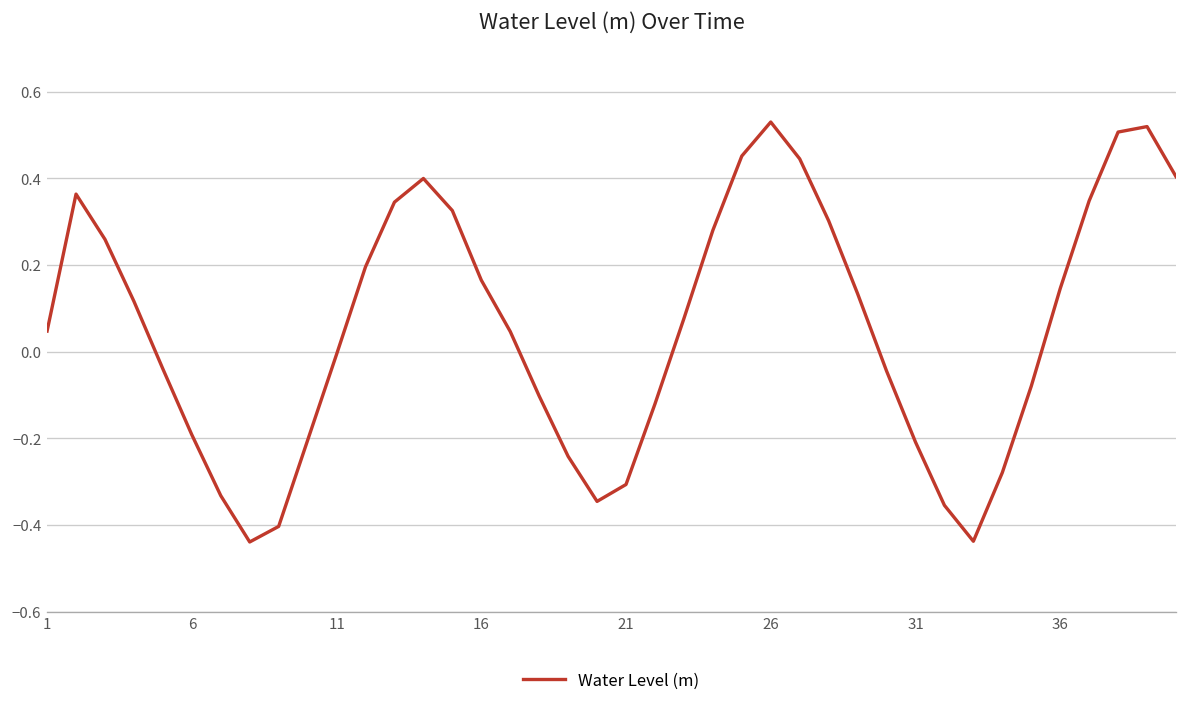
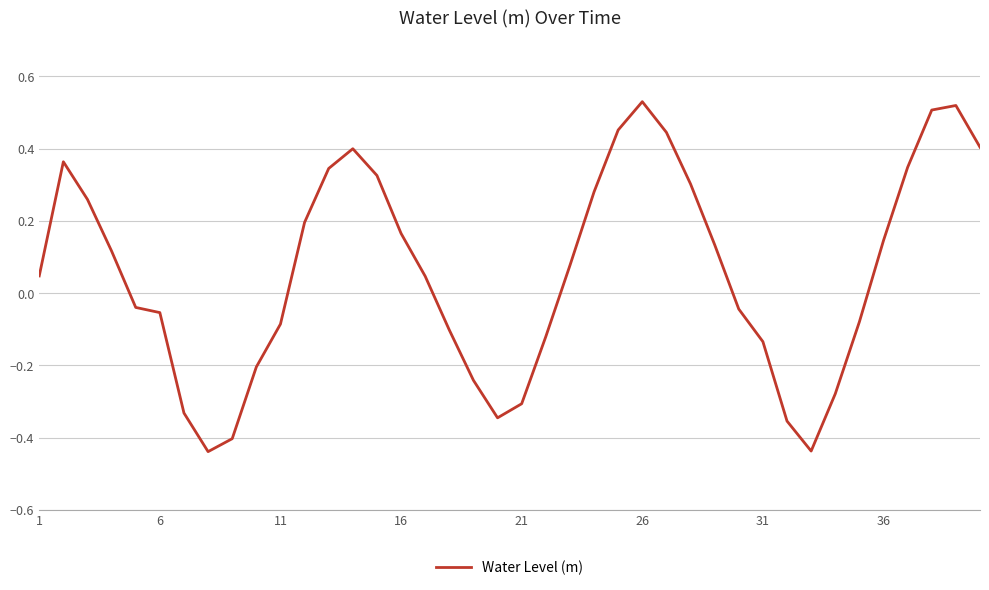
6: -0.19 -> -0.05
11: -0.01 -> -0.09
31: -0.21 -> -0.13
